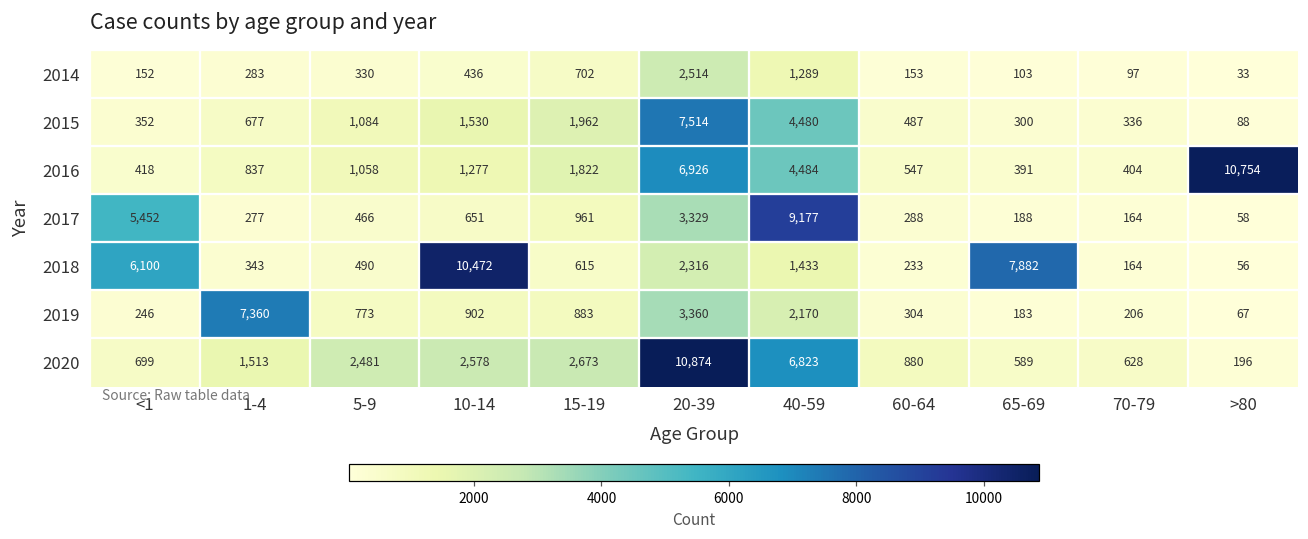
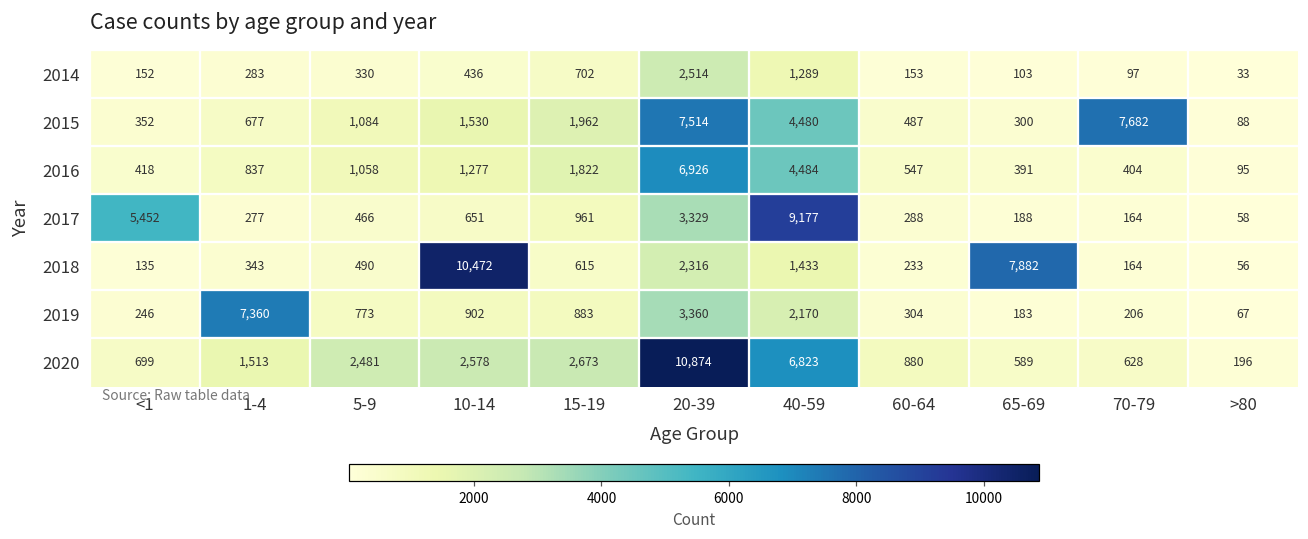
2015, 70-79: 336 -> 7,682
2016, >80: 10,754 -> 95
2018, <1: 6,100 -> 135
